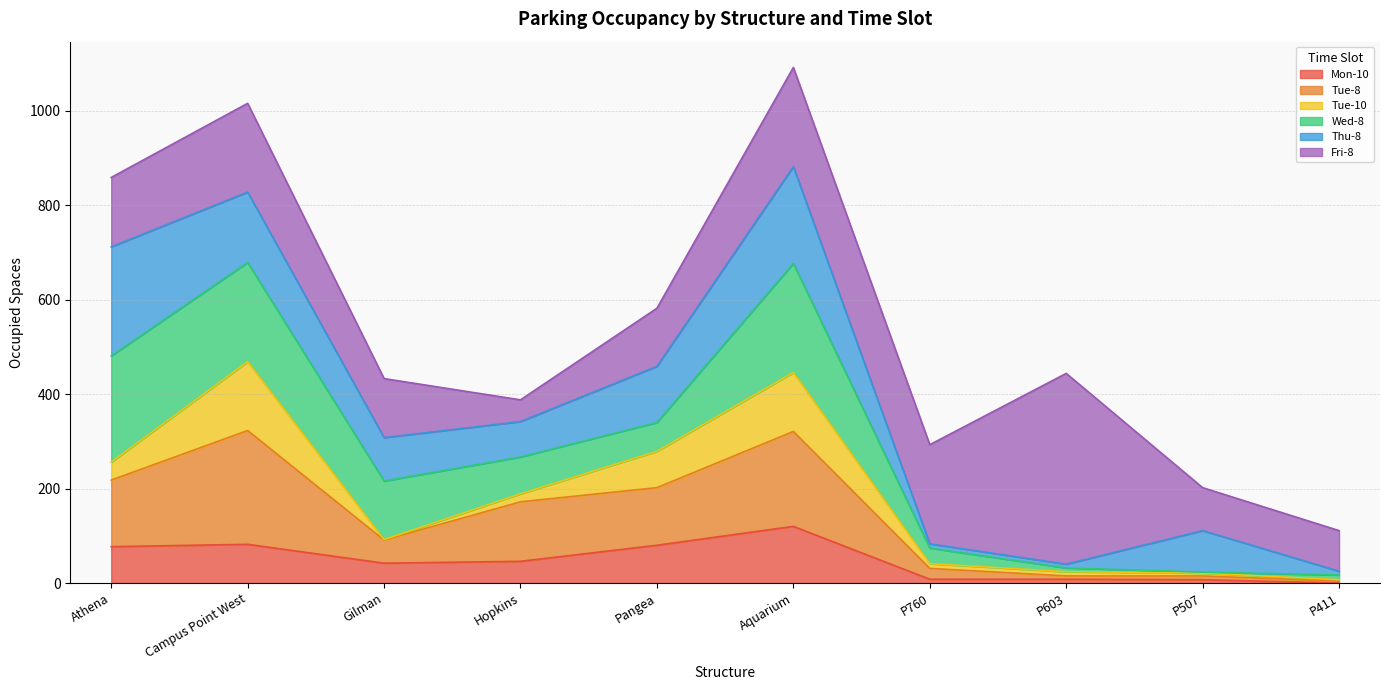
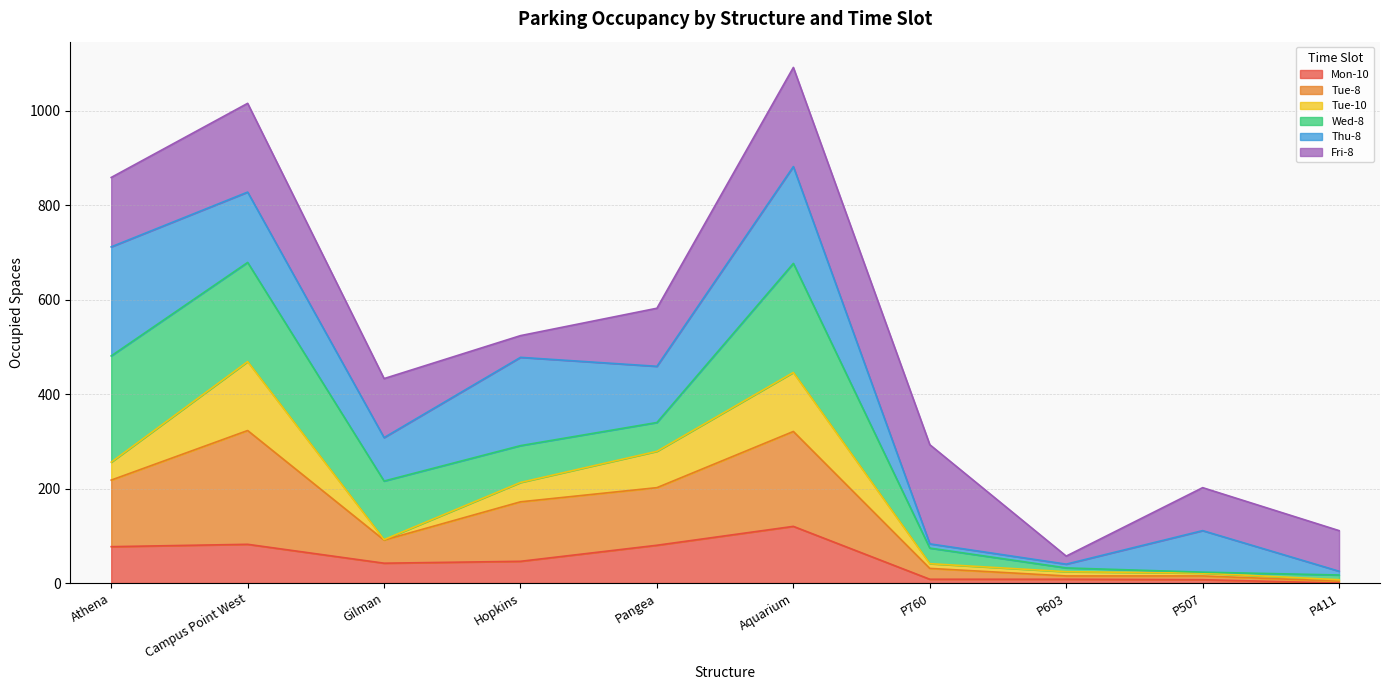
Tue-10, Hopkins: 20 -> 40
Thu-8, Hopkins: 80 -> 190
Fri-8, P603: 400 -> 20
